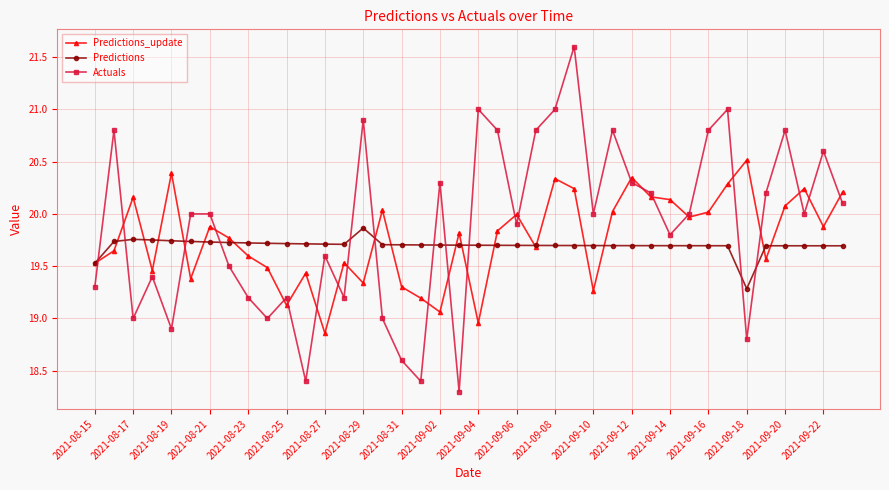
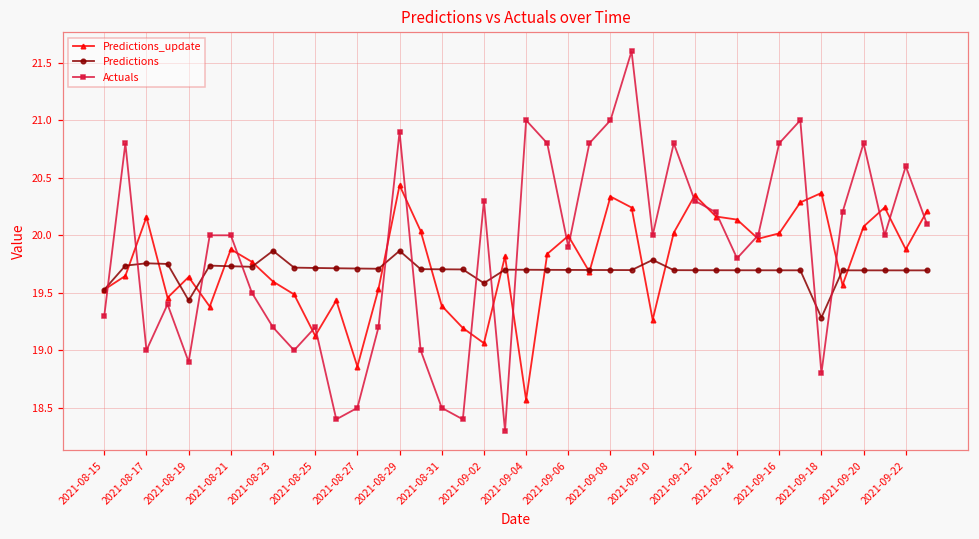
Predictions_update, 2021-08-19: 20.39 -> 19.64
Predictions, 2021-08-19: 19.74 -> 19.43
Predictions, 2021-08-23: 19.72 -> 19.87
Actuals, 2021-08-27: 19.6 -> 18.5
Predictions_update, 2021-08-29: 19.34 -> 20.43
Predictions_update, 2021-08-31: 19.30 -> 19.39
Actuals, 2021-08-31: 18.6 -> 18.5
Predictions, 2021-09-02: 19.70 -> 19.58
Predictions_update, 2021-09-04: 18.96 -> 18.57
Predictions, 2021-09-10: 19.70 -> 19.79
Predictions_update, 2021-09-18: 20.51 -> 20.37
